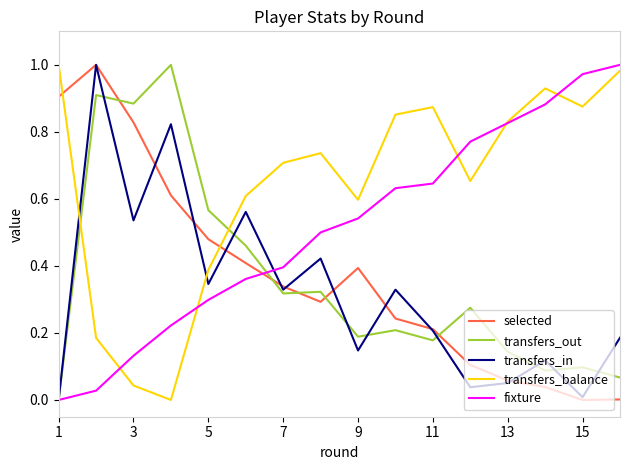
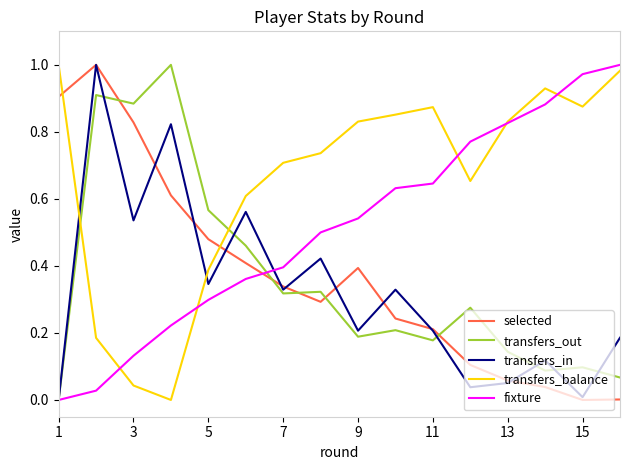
transfers_in, 9: 0.15 -> 0.21
transfers_balance, 9: 0.60 -> 0.83
